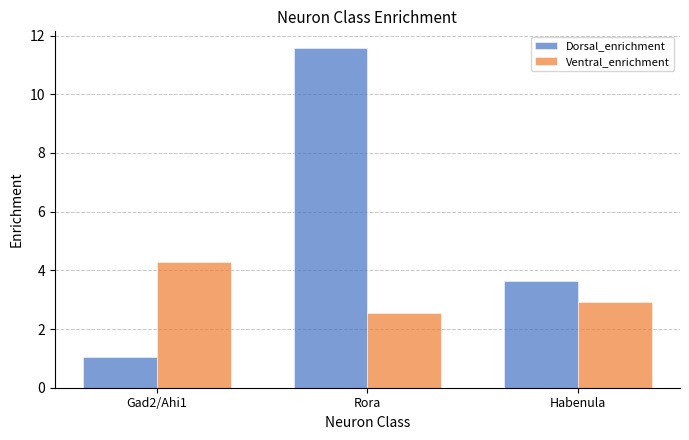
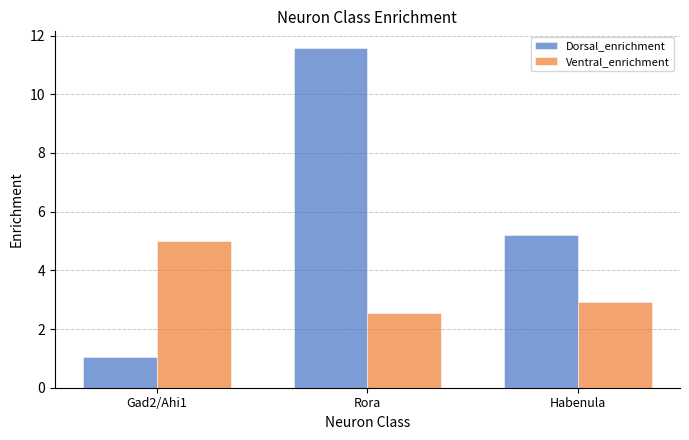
Ventral_enrichment, Gad2/Ahi1: 4.3 -> 5.0
Dorsal_enrichment, Habenula: 3.6 -> 5.2
